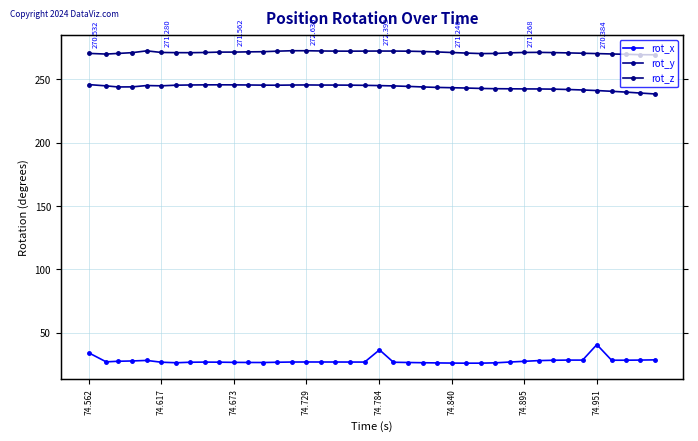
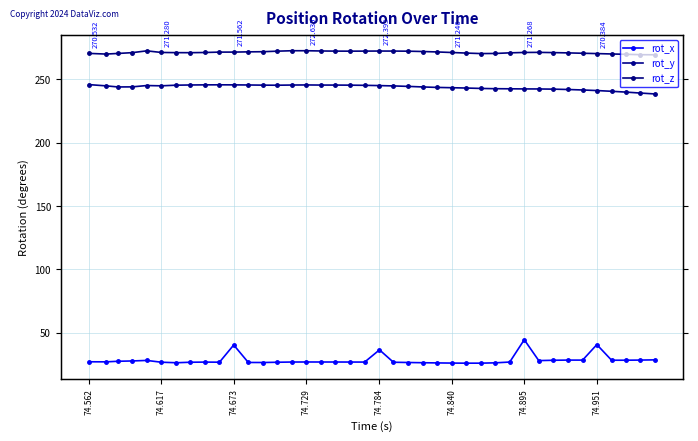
rot_x, 74.562: 34 -> 27
rot_x, 74.673: 26 -> 40
rot_x, 74.895: 27 -> 44
